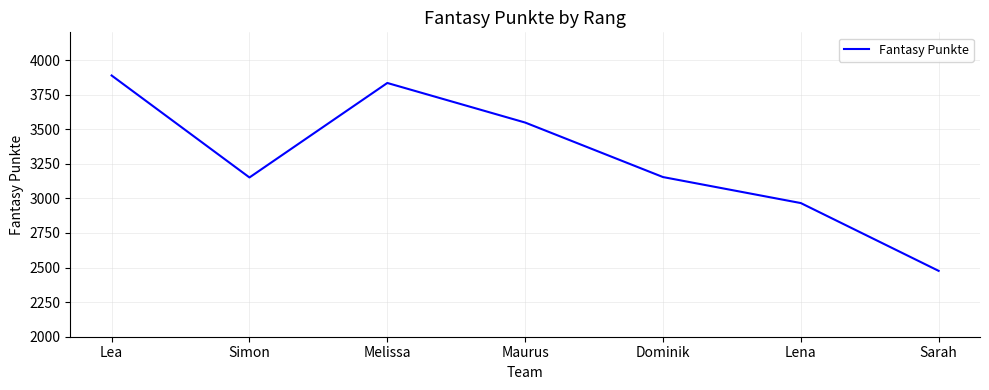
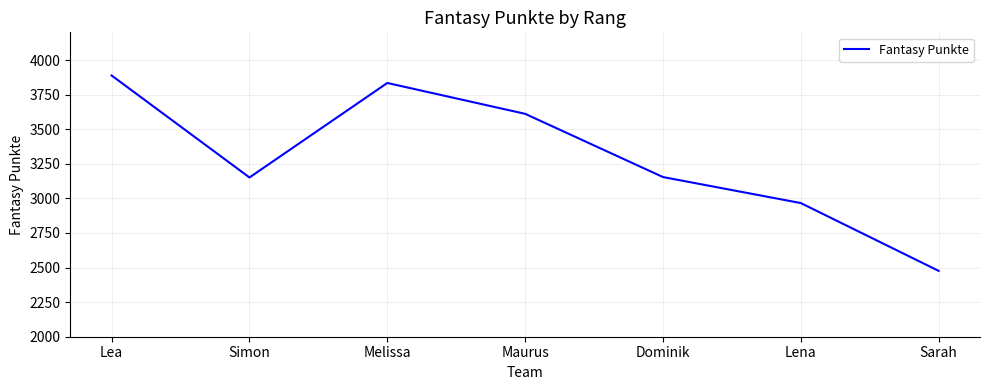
Maurus: 3550 -> 3610
